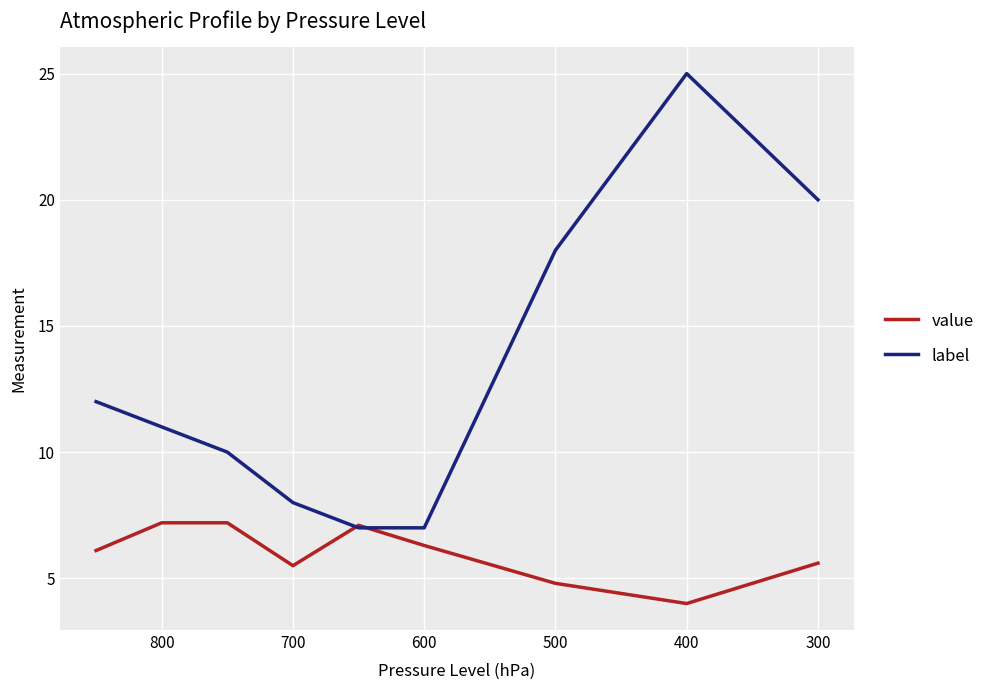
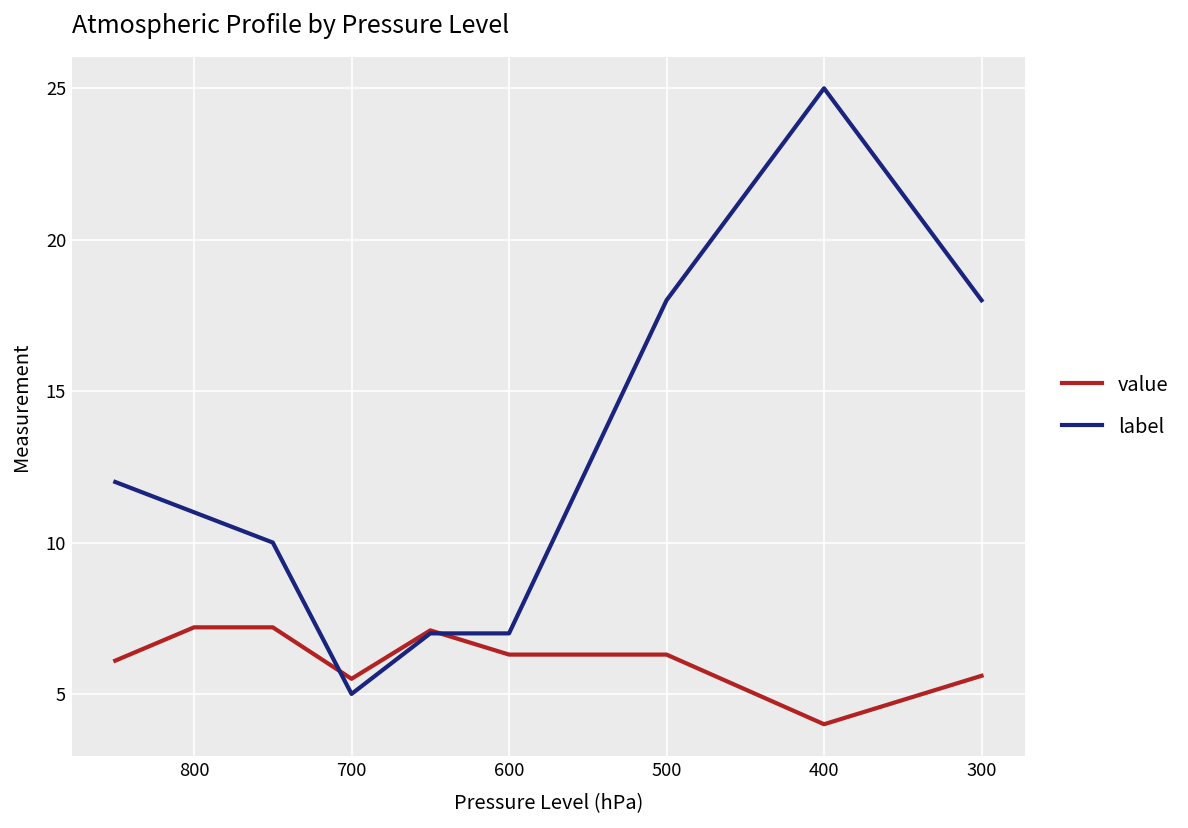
label, 700: 8 -> 5
value, 500: 4.8 -> 6.3
label, 300: 20 -> 18
